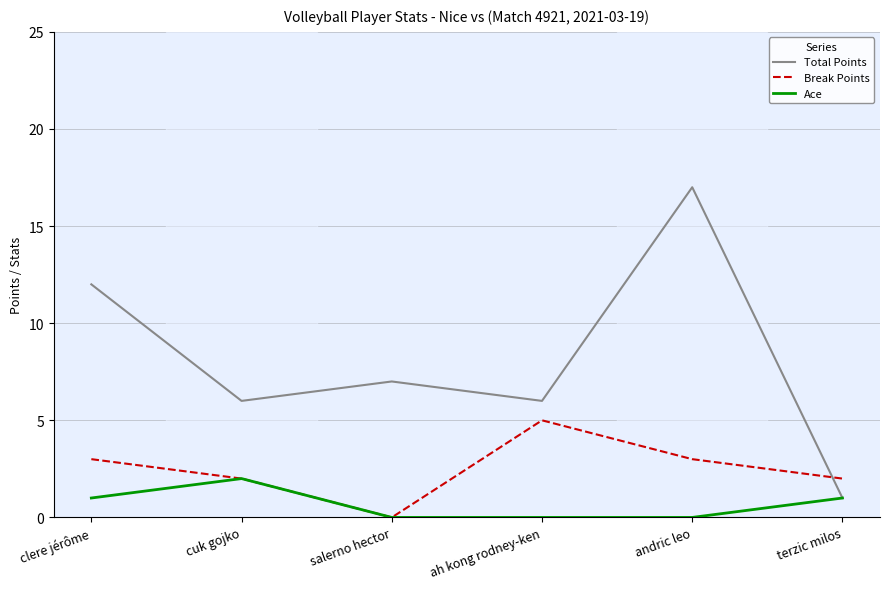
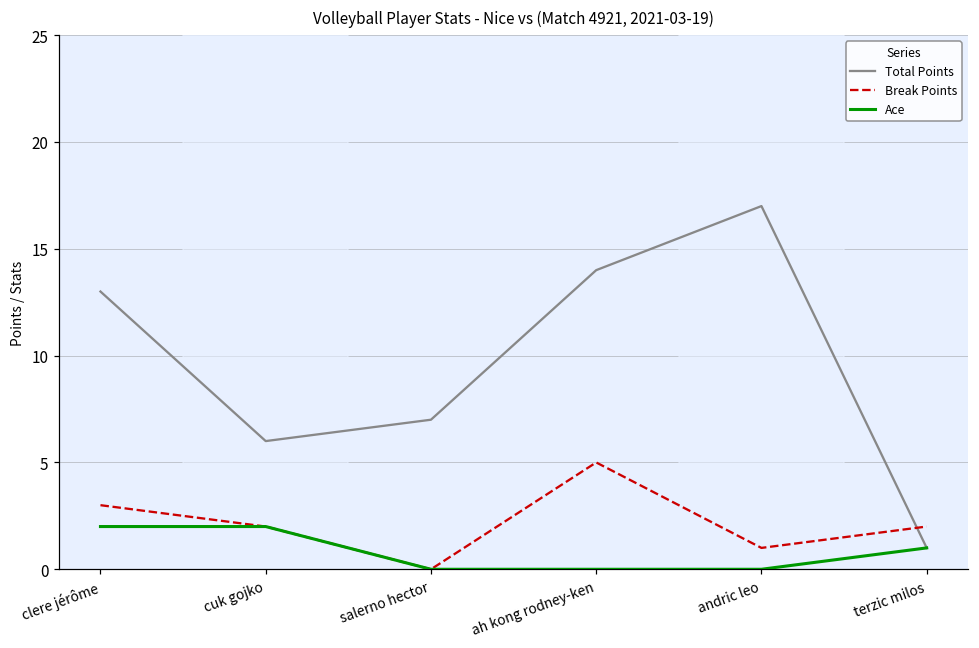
Total Points, clere jérôme: 12 -> 13
Ace, clere jérôme: 1 -> 2
Total Points, ah kong rodney-ken: 6 -> 14
Break Points, andric leo: 3 -> 1
